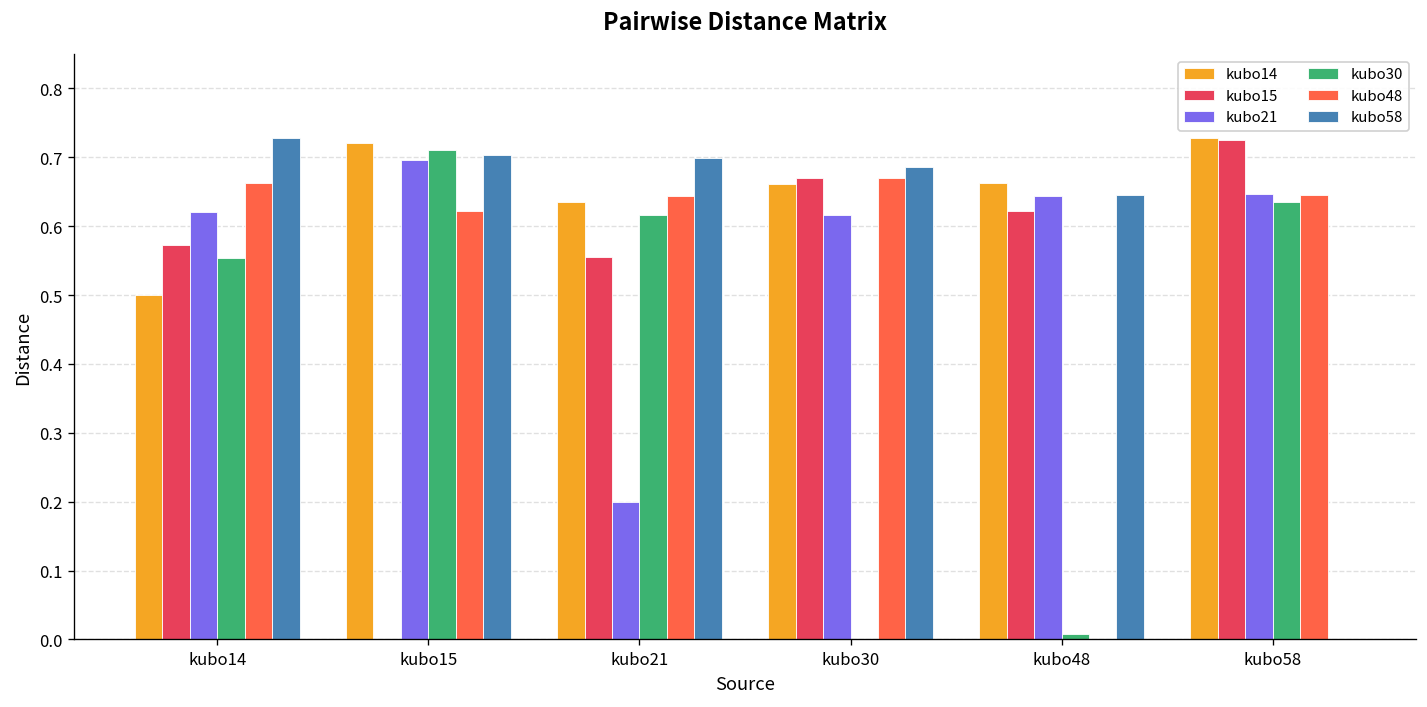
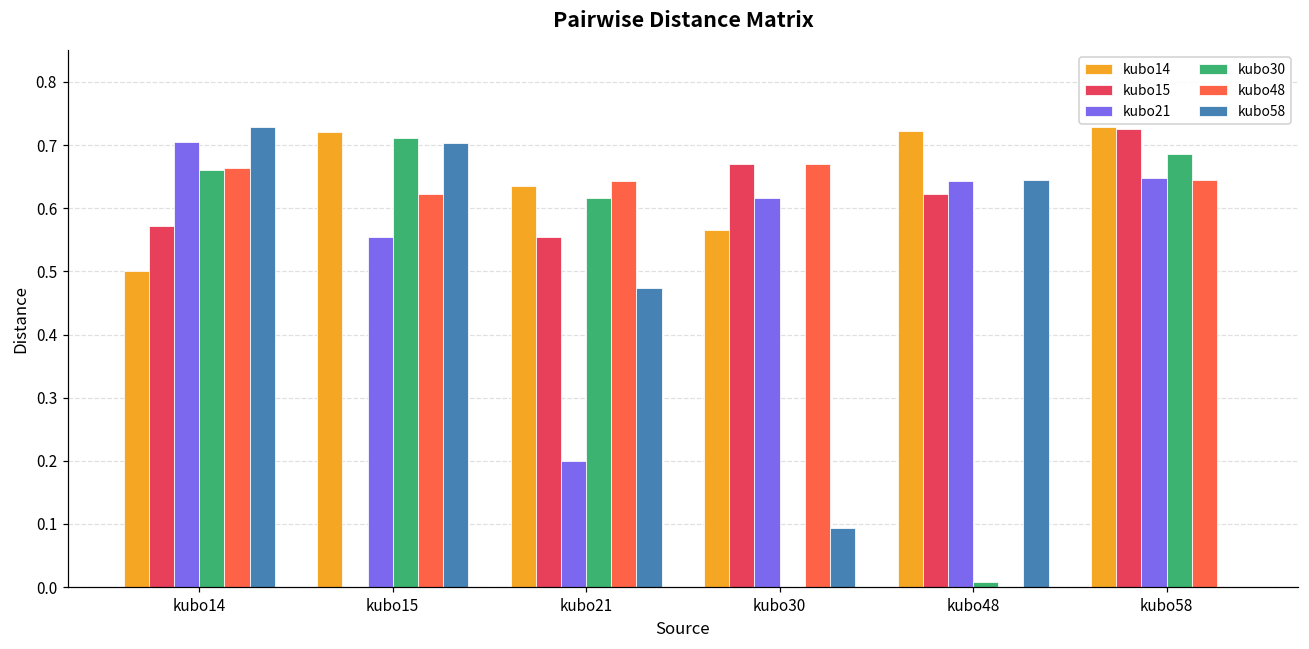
kubo21, kubo14: 0.62 -> 0.70
kubo30, kubo14: 0.55 -> 0.66
kubo21, kubo15: 0.70 -> 0.55
kubo58, kubo21: 0.70 -> 0.47
kubo14, kubo30: 0.66 -> 0.57
kubo58, kubo30: 0.69 -> 0.09
kubo14, kubo48: 0.66 -> 0.72
kubo30, kubo58: 0.63 -> 0.69
